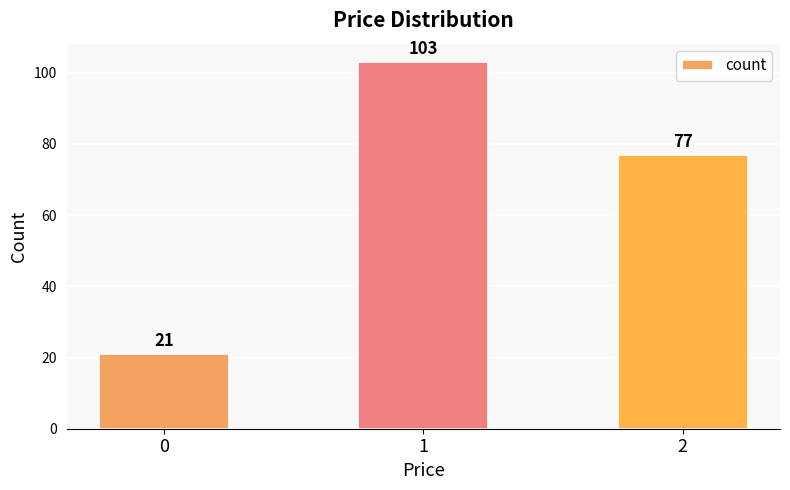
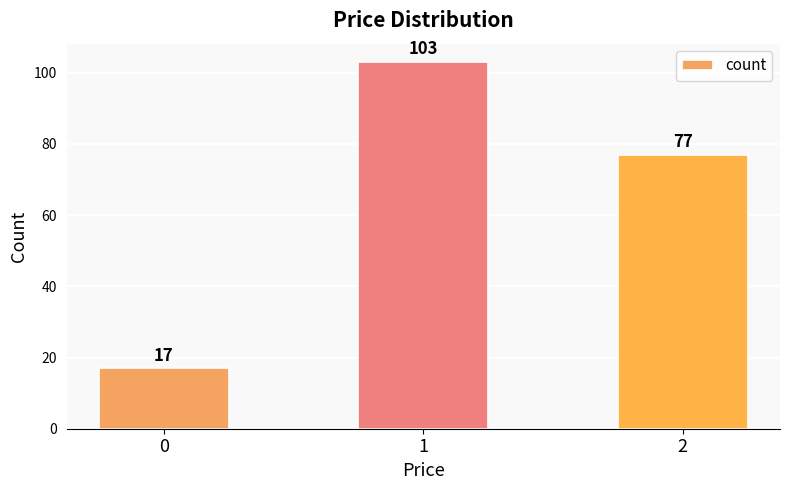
0: 21 -> 17
